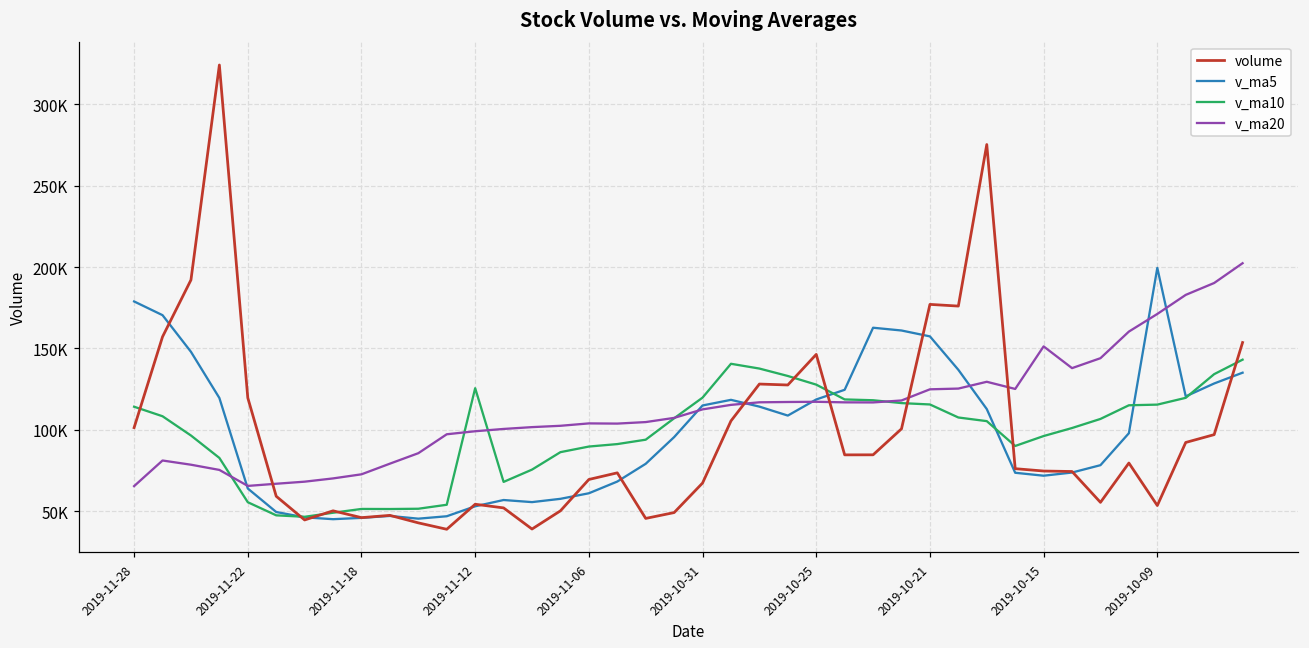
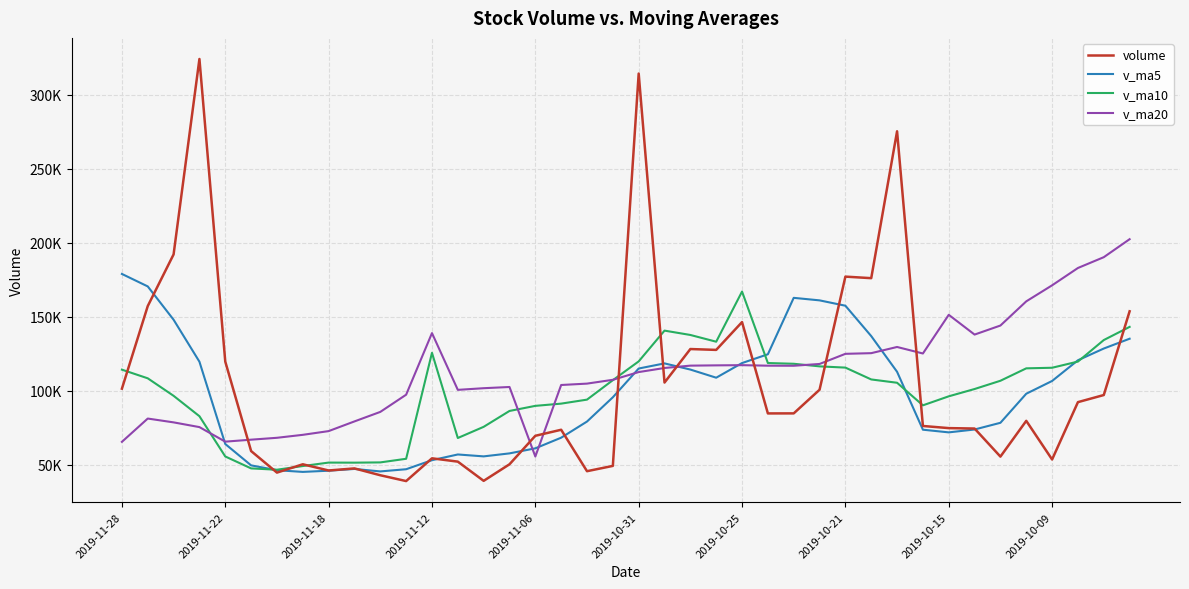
v_ma20, 2019-11-12: 99000 -> 139000
v_ma20, 2019-11-06: 104000 -> 55000
volume, 2019-10-31: 67000 -> 314000
v_ma10, 2019-10-25: 128000 -> 167000
v_ma5, 2019-10-09: 199000 -> 107000
